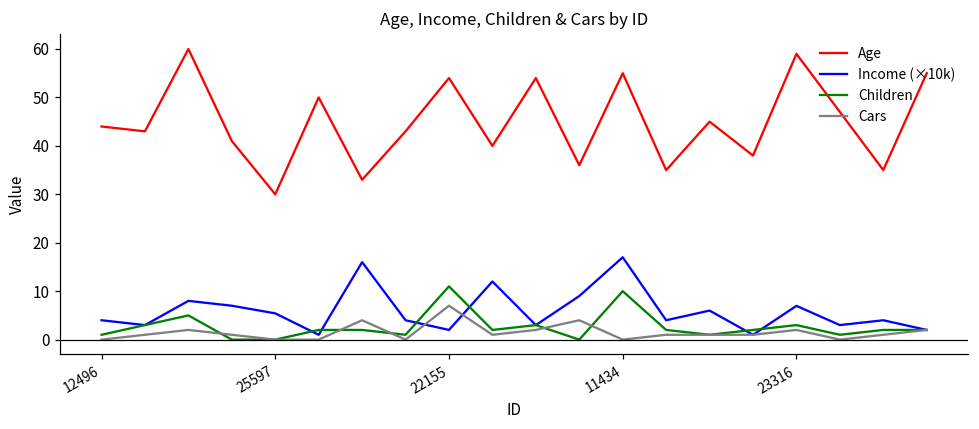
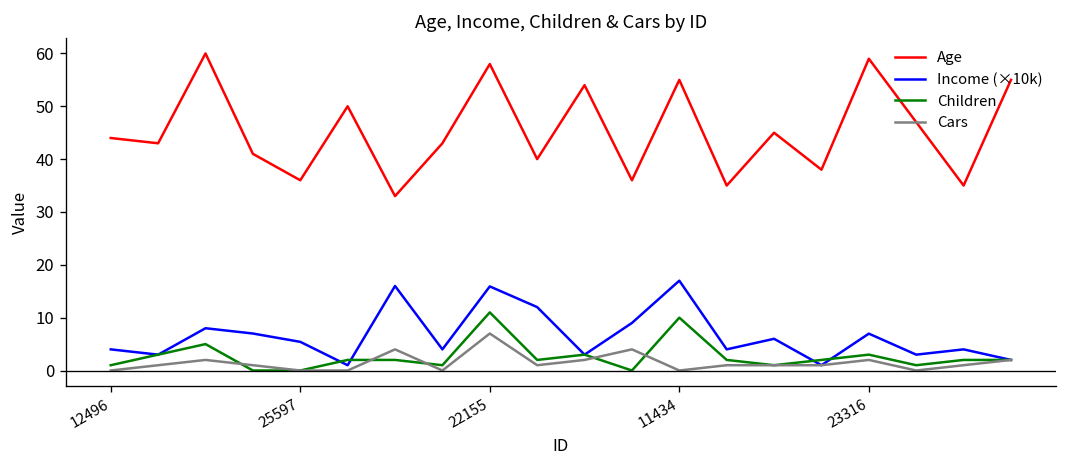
Age, 25597: 30 -> 36
Age, 22155: 54 -> 58
Income (×10k), 22155: 2 -> 16
